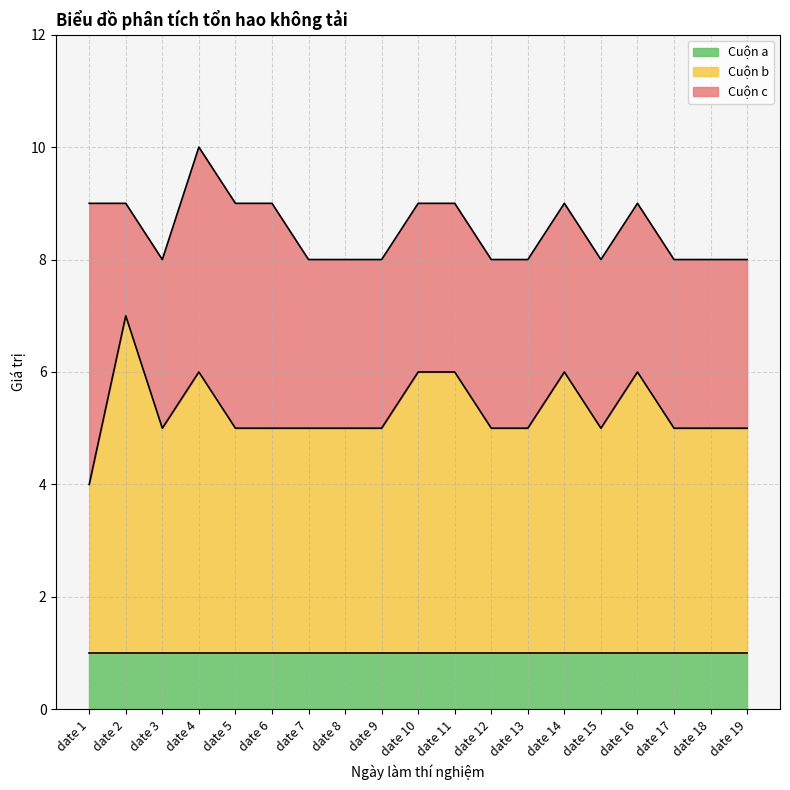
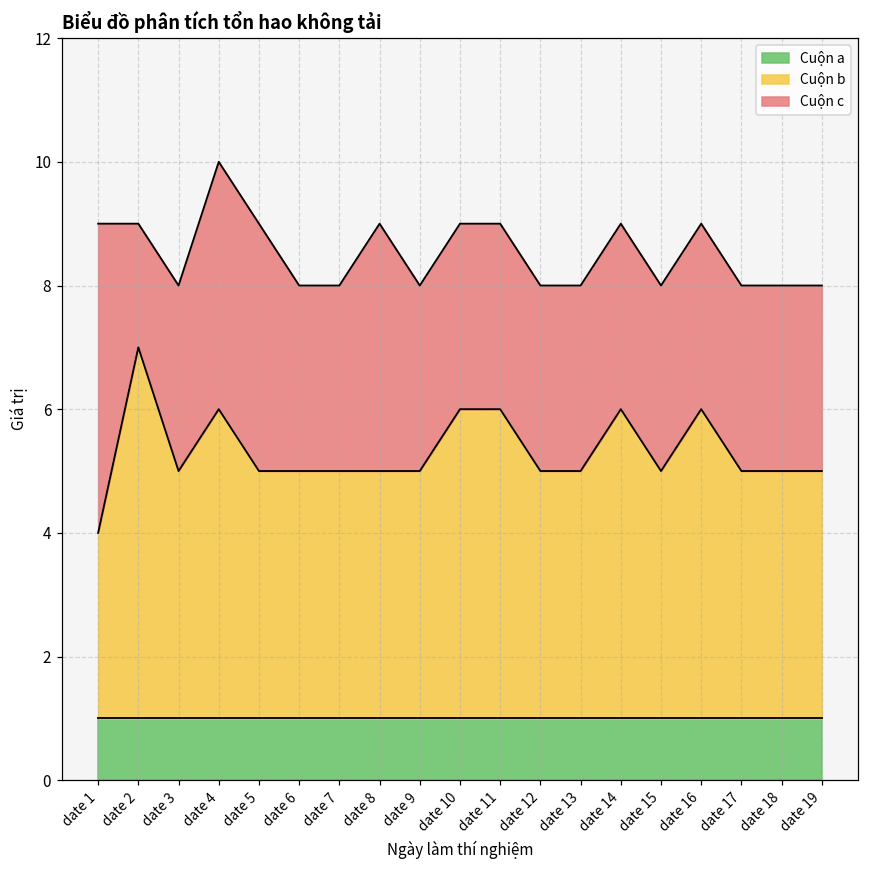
Cuộn c, date 6: 4 -> 3
Cuộn c, date 8: 3 -> 4
